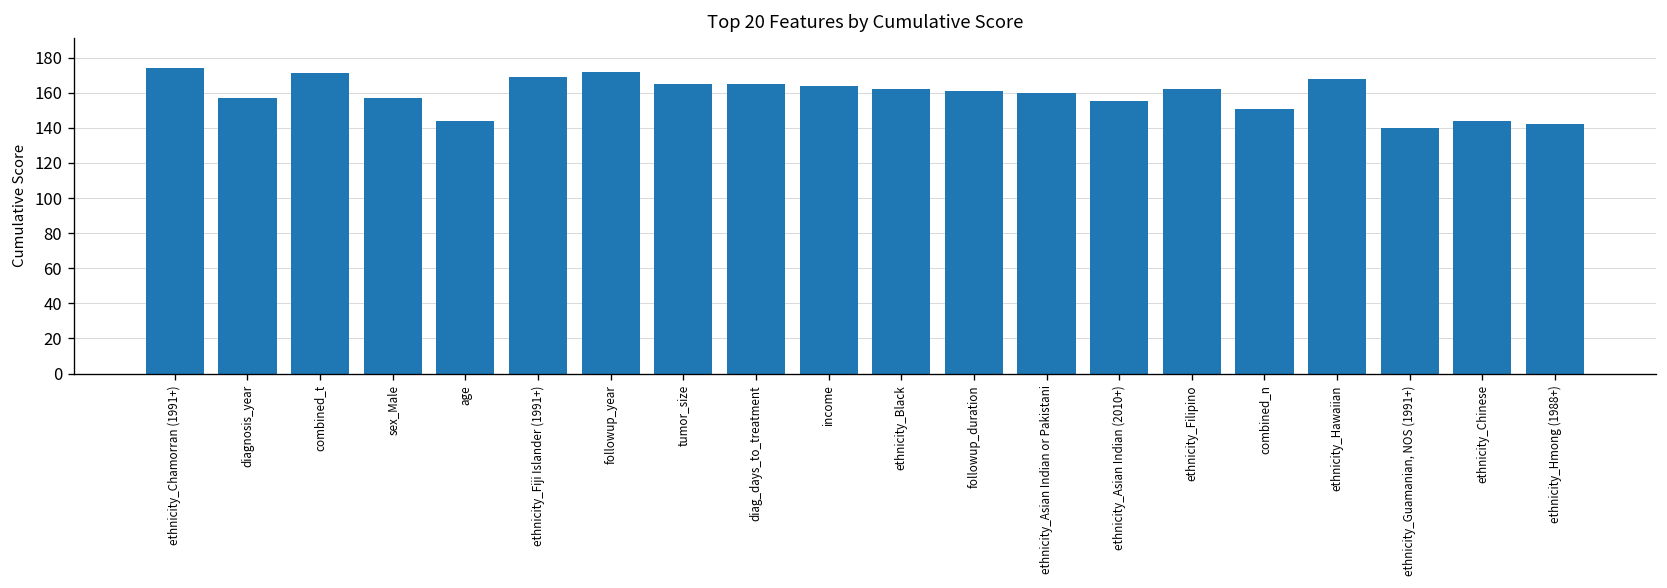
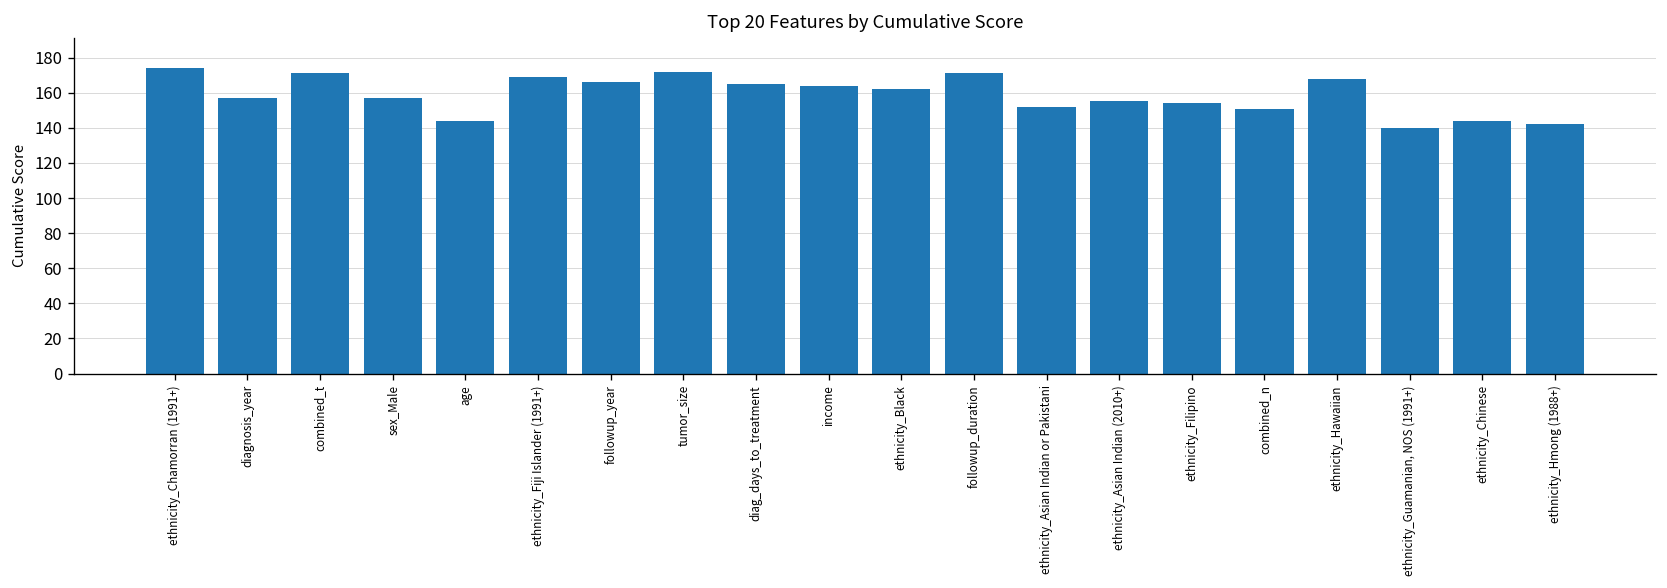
followup_year: 172 -> 166
tumor_size: 165 -> 172
followup_duration: 161 -> 171
ethnicity_Asian Indian or Pakistani: 160 -> 152
ethnicity_Filipino: 162 -> 154
